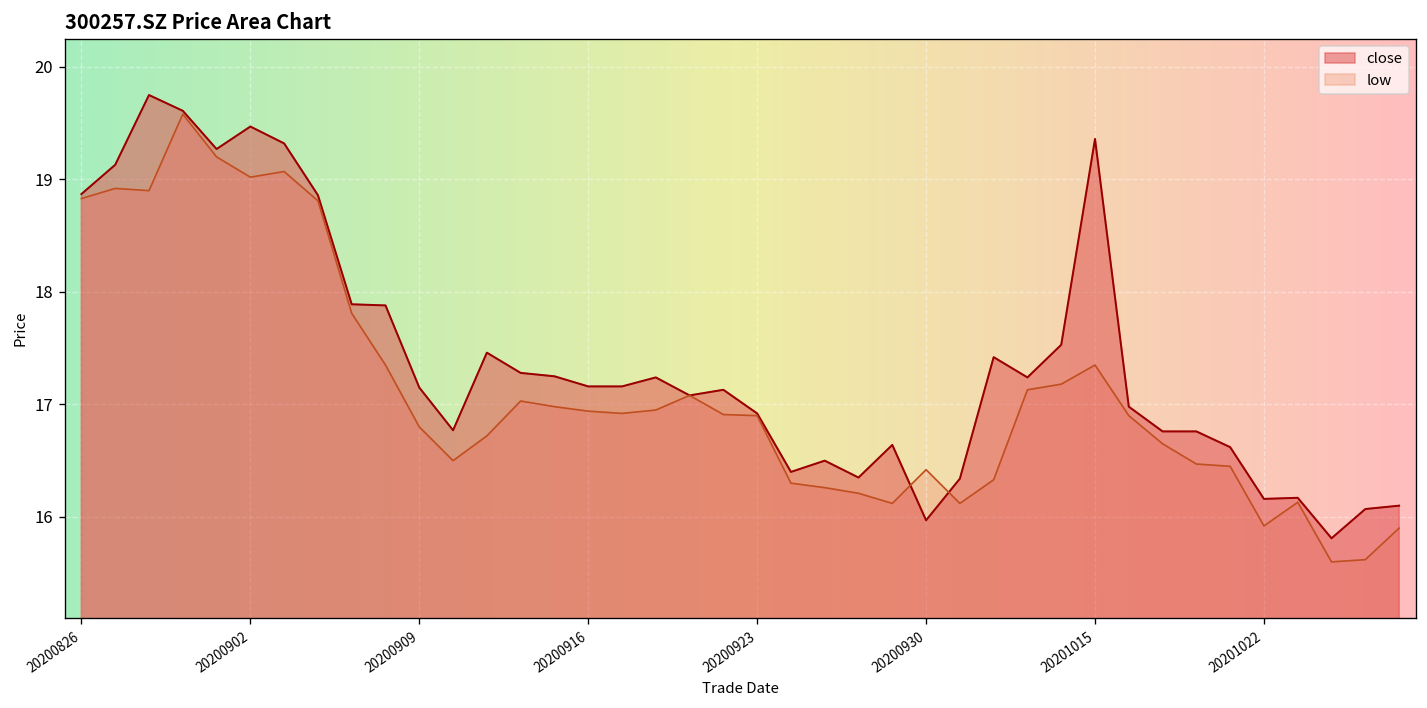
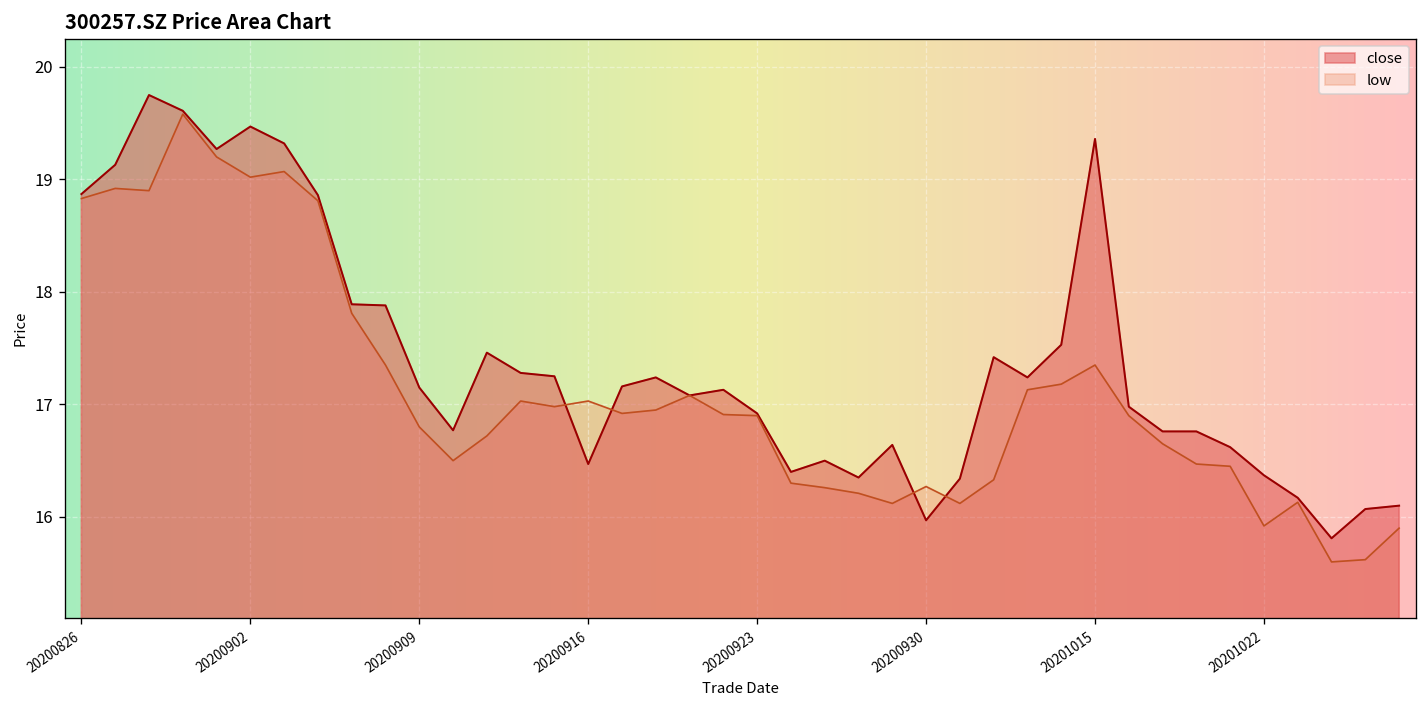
close, 20200916: 17.2 -> 16.5
low, 20200916: 16.9 -> 17.0
low, 20200930: 16.4 -> 16.3
close, 20201022: 16.2 -> 16.4
